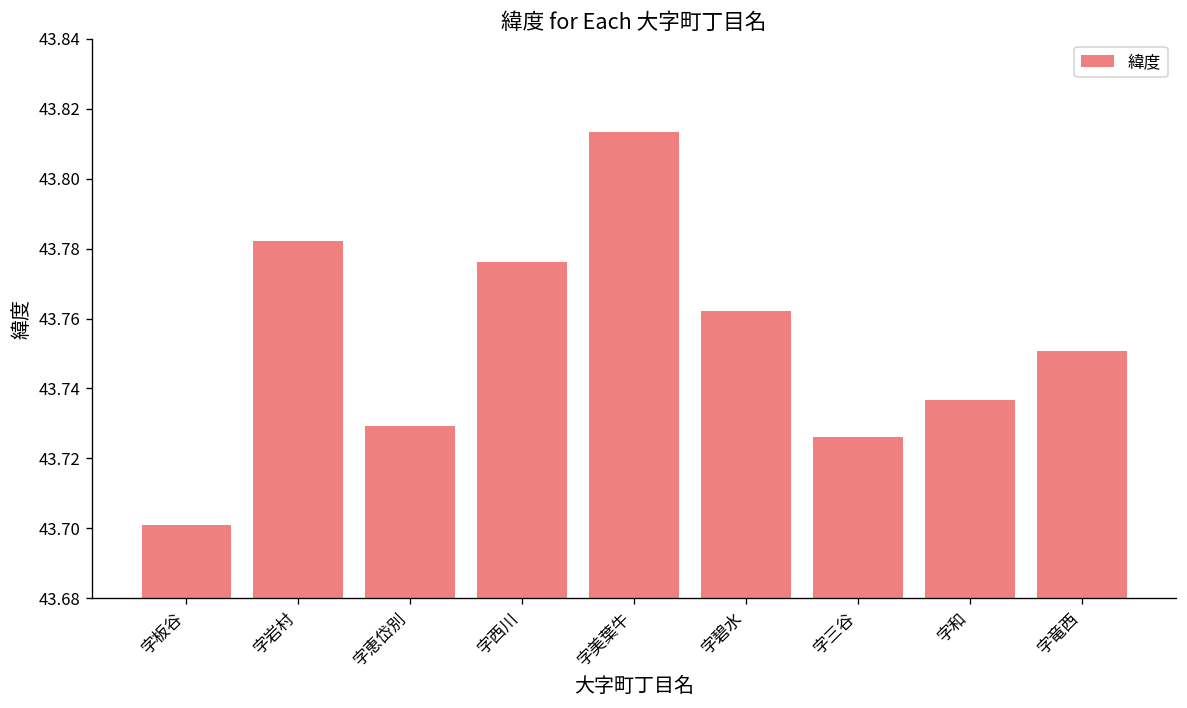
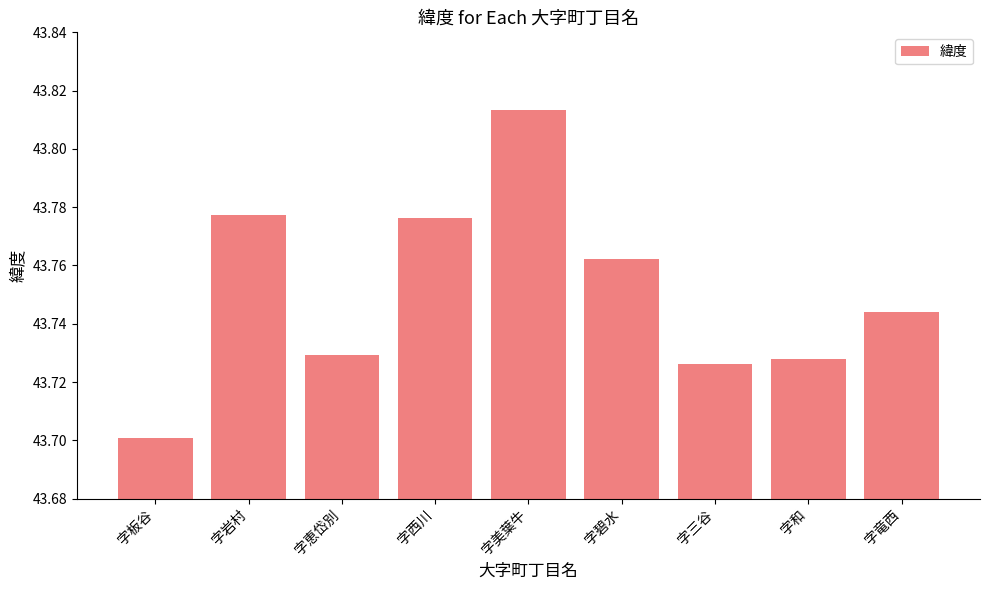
字岩村: 43.782 -> 43.777
字和: 43.737 -> 43.728
字竜西: 43.751 -> 43.744
